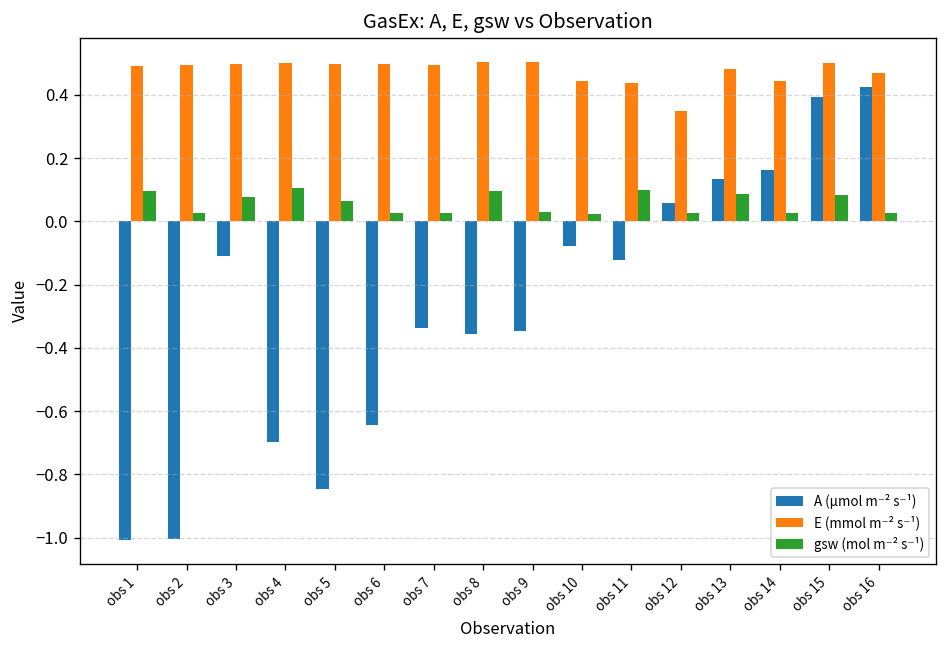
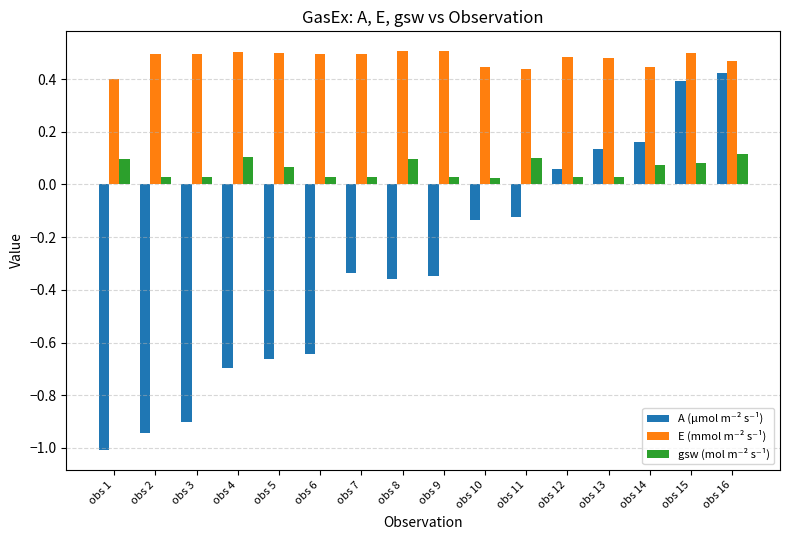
E (mmol m⁻² s⁻¹), obs 1: 0.49 -> 0.40
A (µmol m⁻² s⁻¹), obs 2: -1.00 -> -0.94
A (µmol m⁻² s⁻¹), obs 3: -0.11 -> -0.90
gsw (mol m⁻² s⁻¹), obs 3: 0.08 -> 0.03
A (µmol m⁻² s⁻¹), obs 5: -0.85 -> -0.66
A (µmol m⁻² s⁻¹), obs 10: -0.08 -> -0.13
E (mmol m⁻² s⁻¹), obs 12: 0.35 -> 0.48
gsw (mol m⁻² s⁻¹), obs 13: 0.09 -> 0.03
gsw (mol m⁻² s⁻¹), obs 14: 0.03 -> 0.07
gsw (mol m⁻² s⁻¹), obs 16: 0.03 -> 0.12
